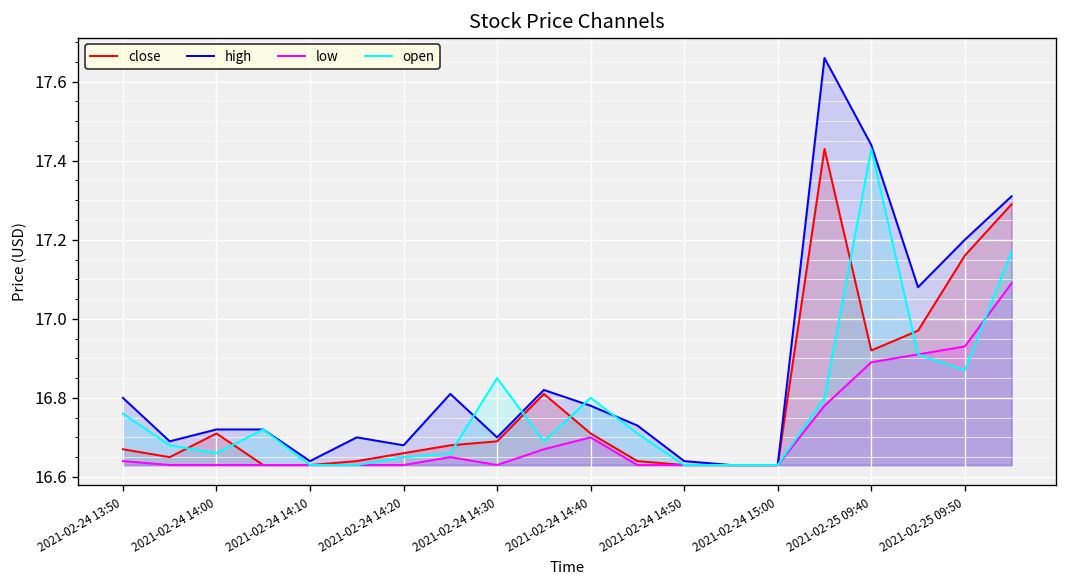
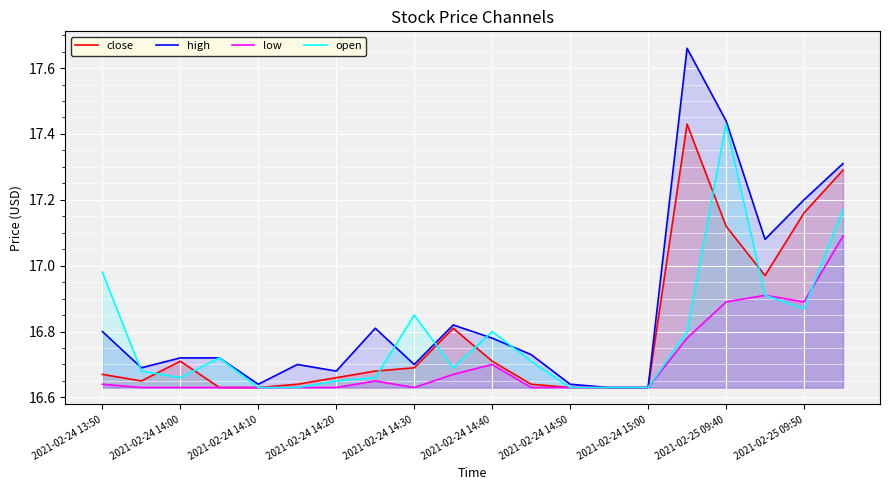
open, 2021-02-24 13:50: 16.76 -> 16.98
close, 2021-02-25 09:40: 16.92 -> 17.12
low, 2021-02-25 09:50: 16.93 -> 16.89
